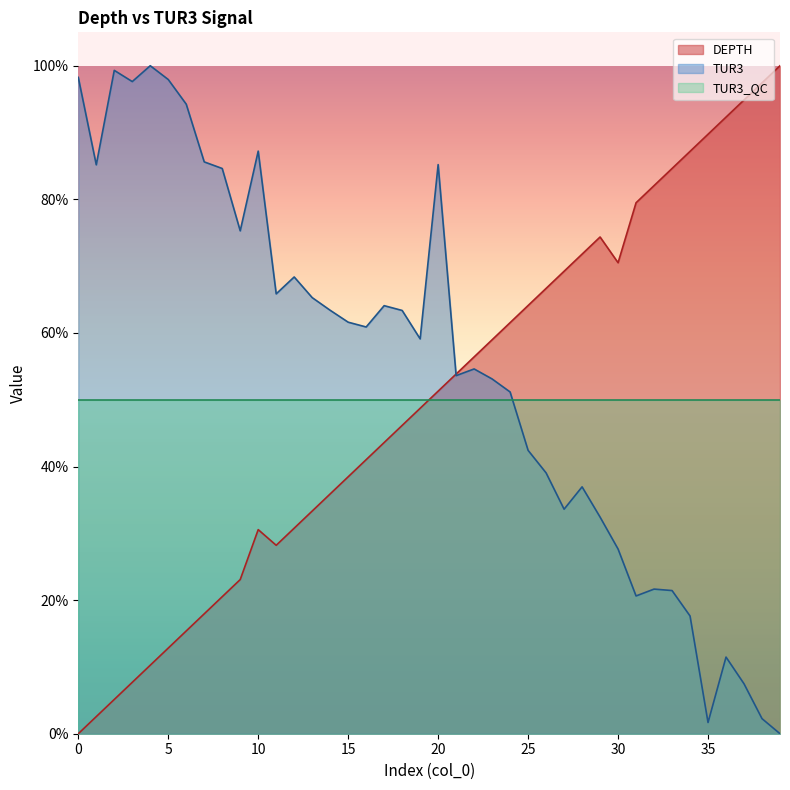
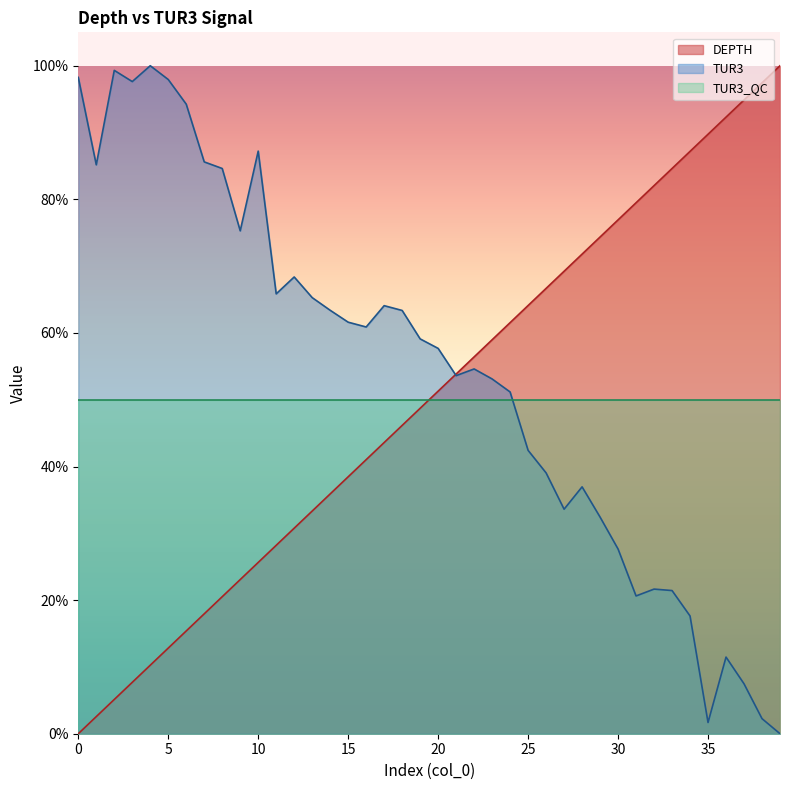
DEPTH, 10: 31% -> 26%
TUR3, 20: 85% -> 58%
DEPTH, 30: 71% -> 77%
